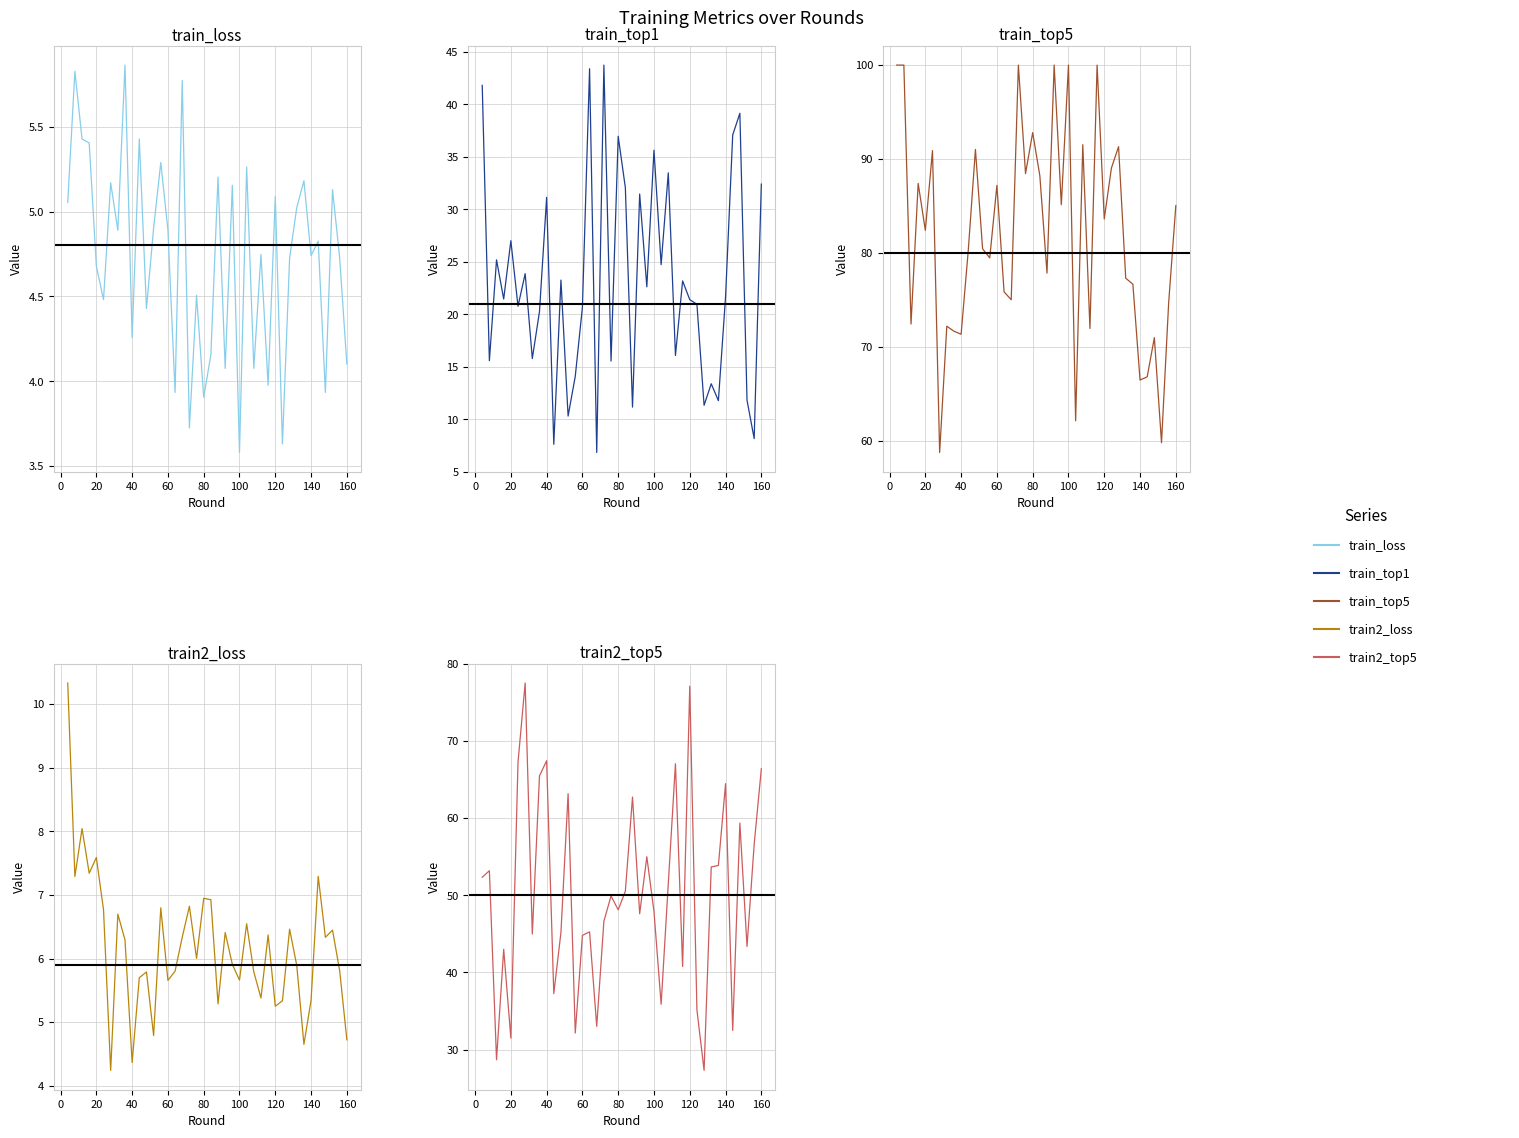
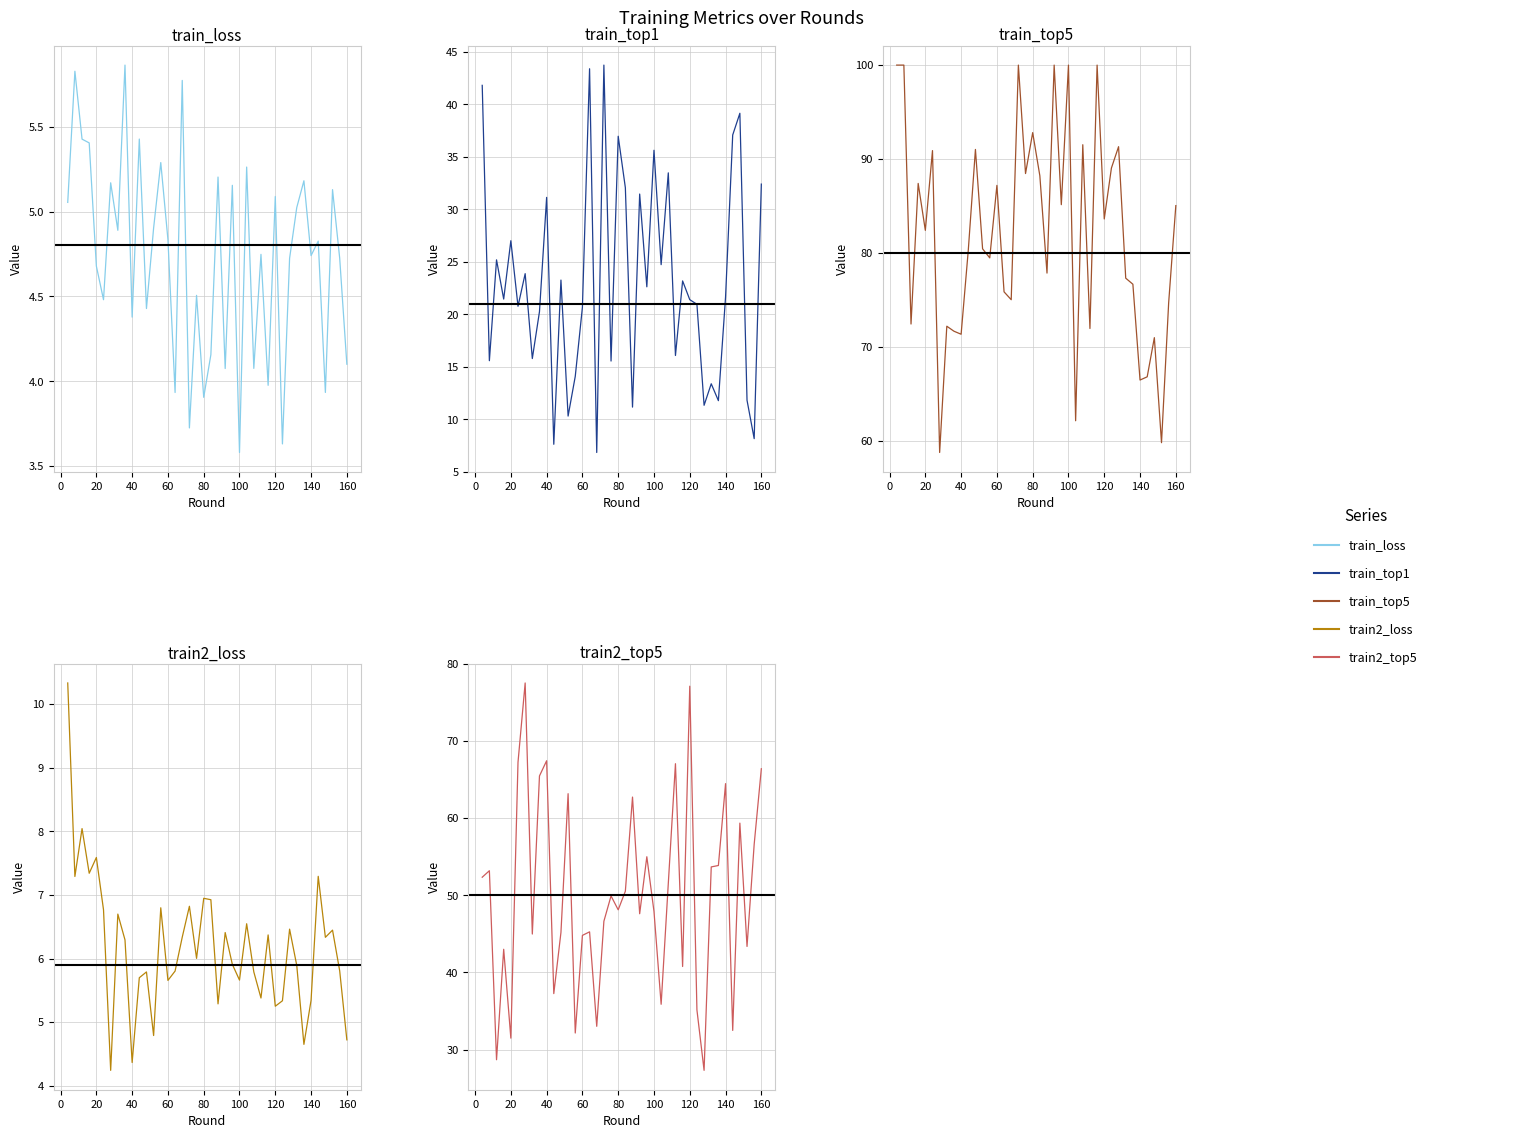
train_loss, 40: 4.26 -> 4.38
train_loss, 60: 4.89 -> 4.84
